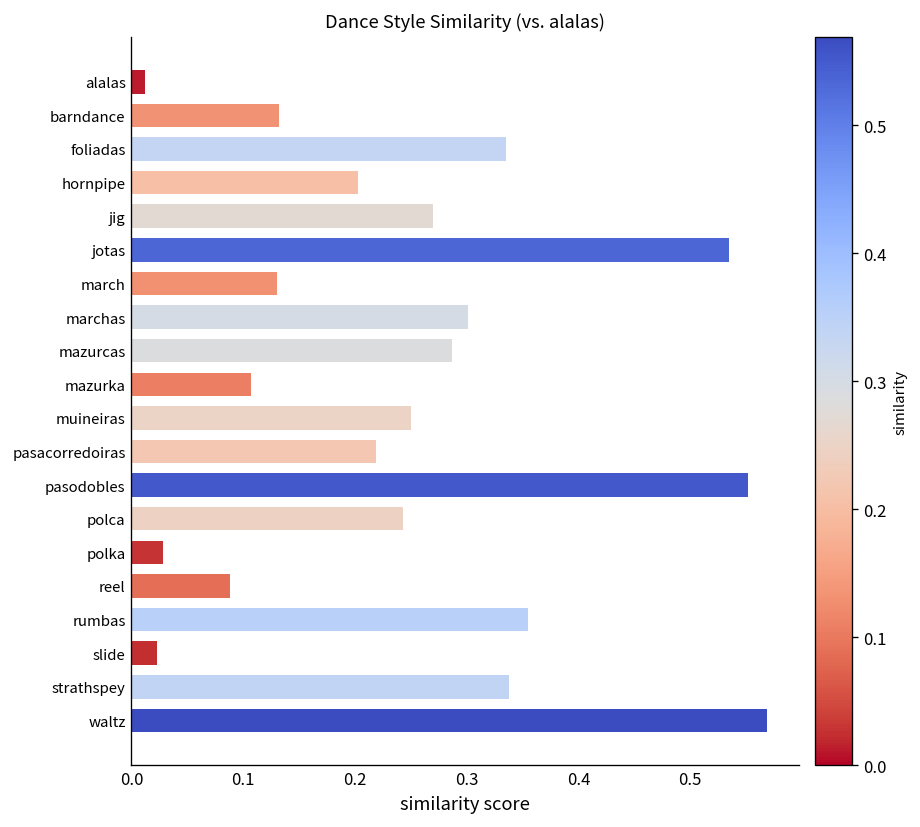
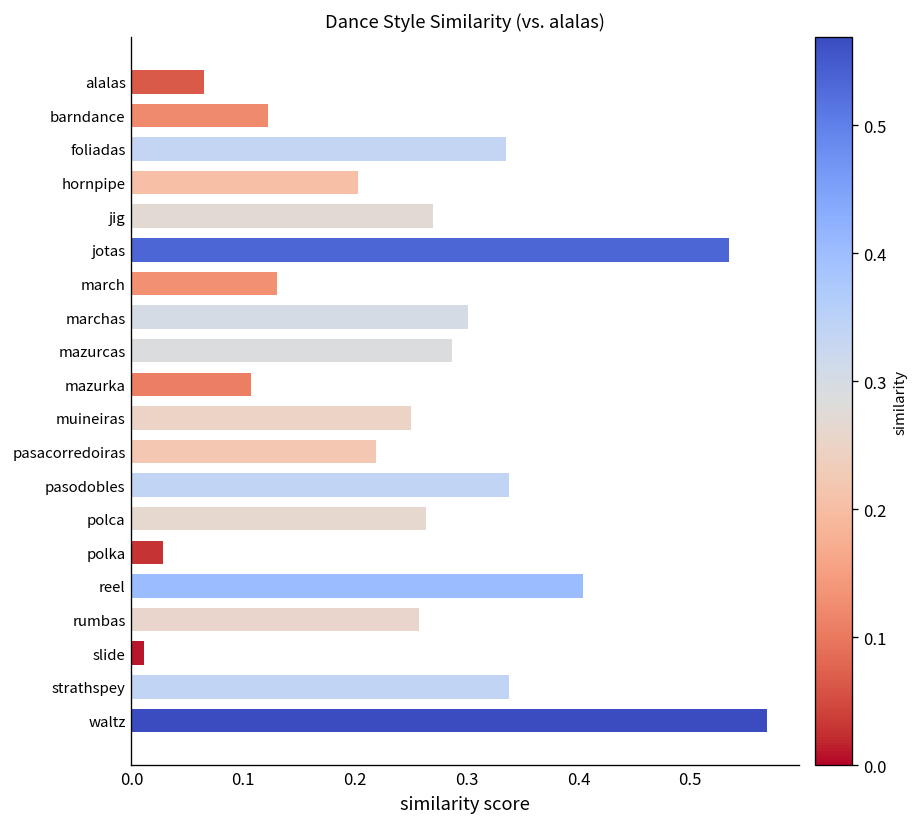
alalas: 0.01 -> 0.07
barndance: 0.13 -> 0.12
pasodobles: 0.55 -> 0.34
polca: 0.24 -> 0.26
reel: 0.09 -> 0.40
rumbas: 0.36 -> 0.26
slide: 0.02 -> 0.01
